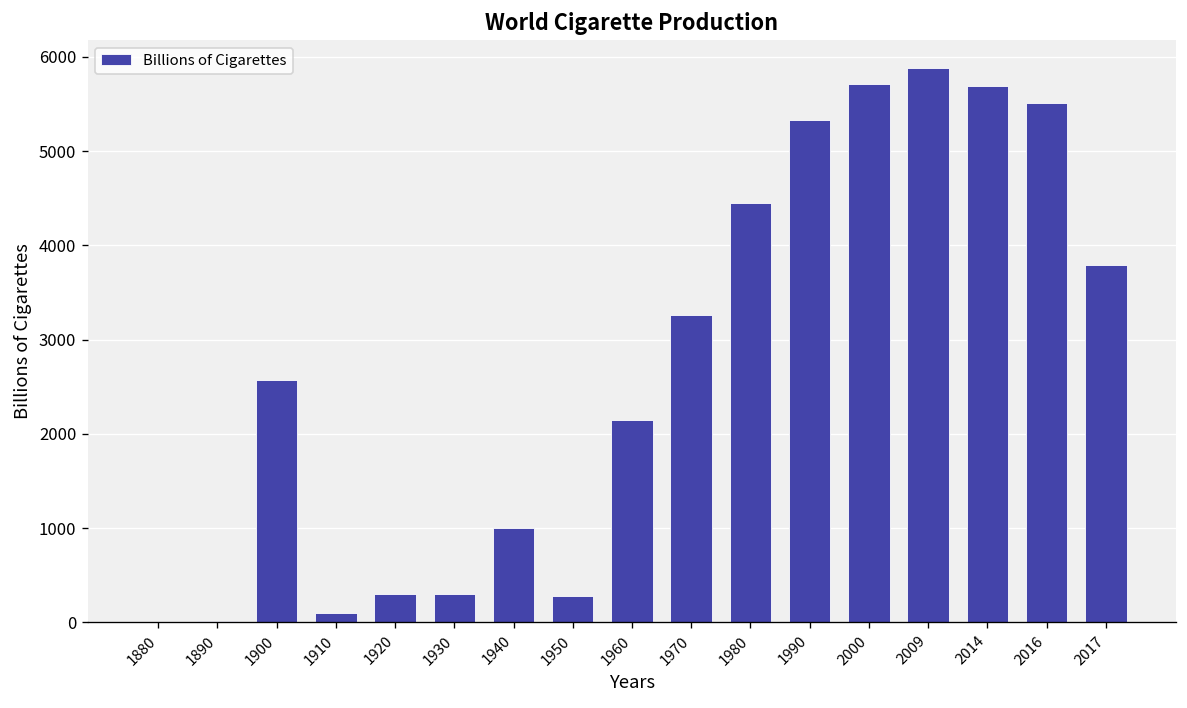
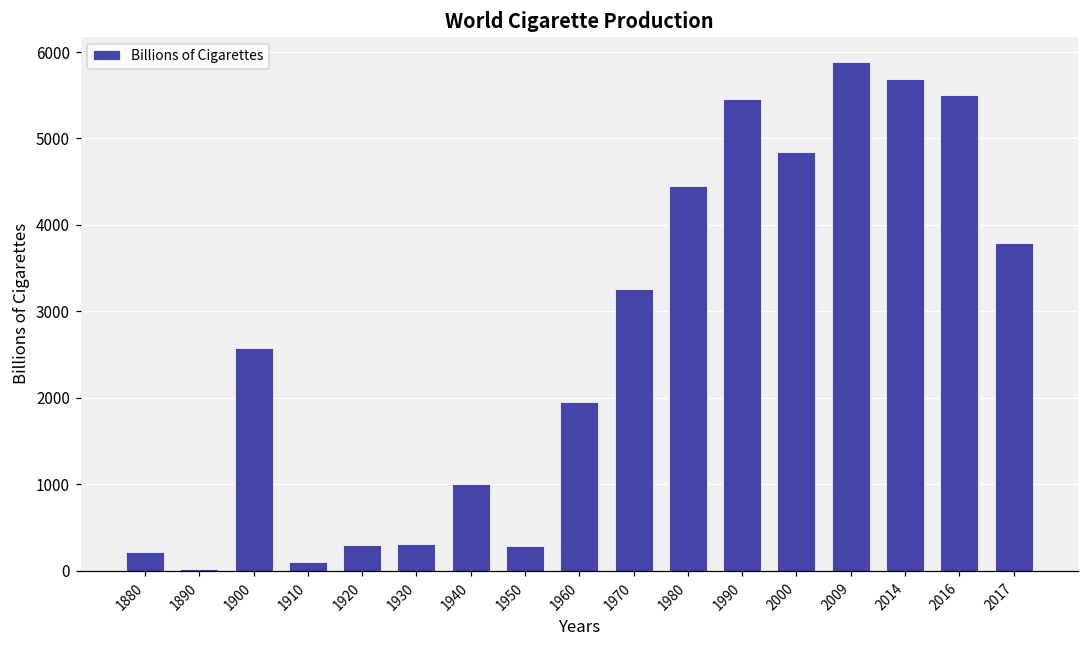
1880: 0 -> 200
1960: 2200 -> 1900
1990: 5300 -> 5500
2000: 5700 -> 4800
